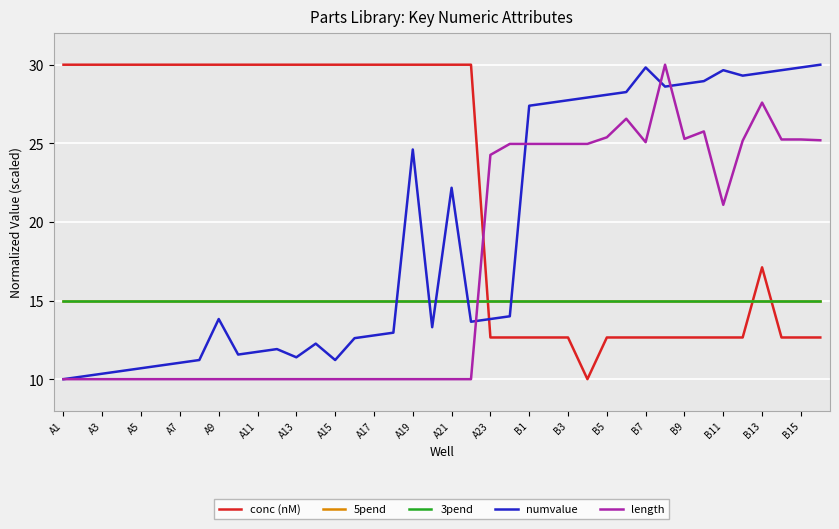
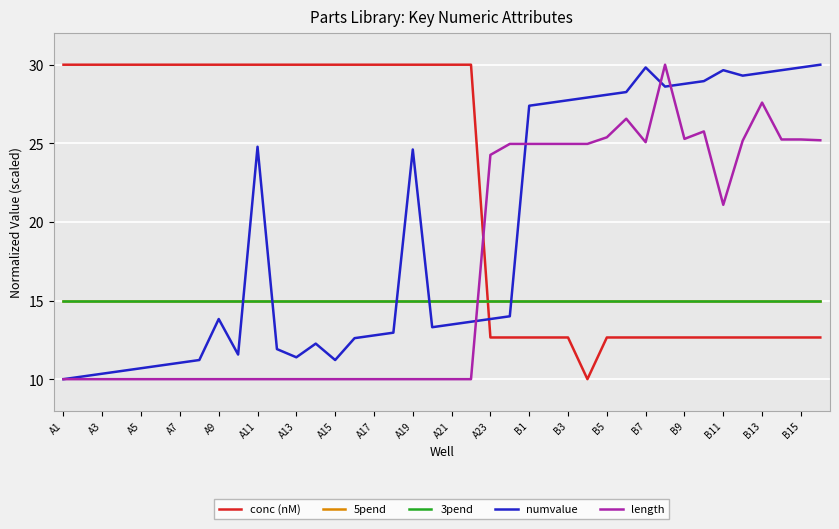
numvalue, A11: 11.7 -> 24.8
numvalue, A21: 22.2 -> 13.5
conc (nM), B13: 17.1 -> 12.7
